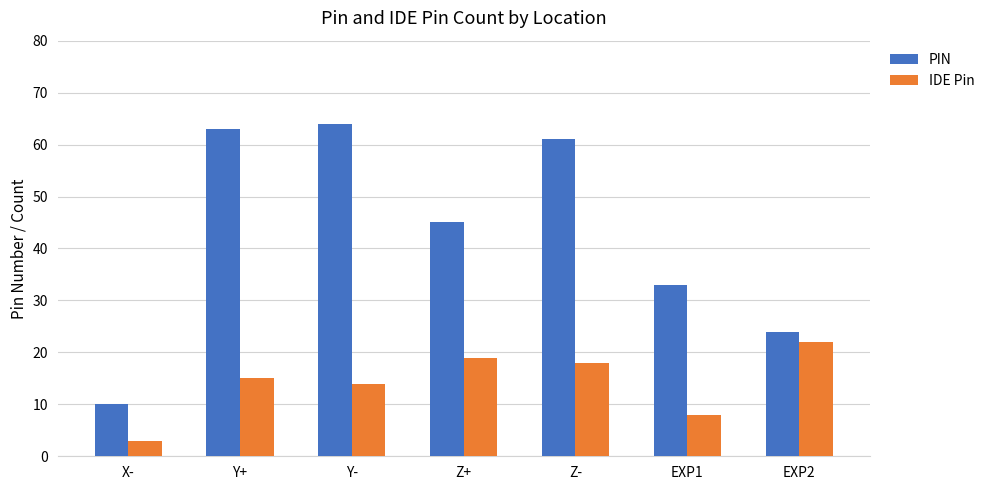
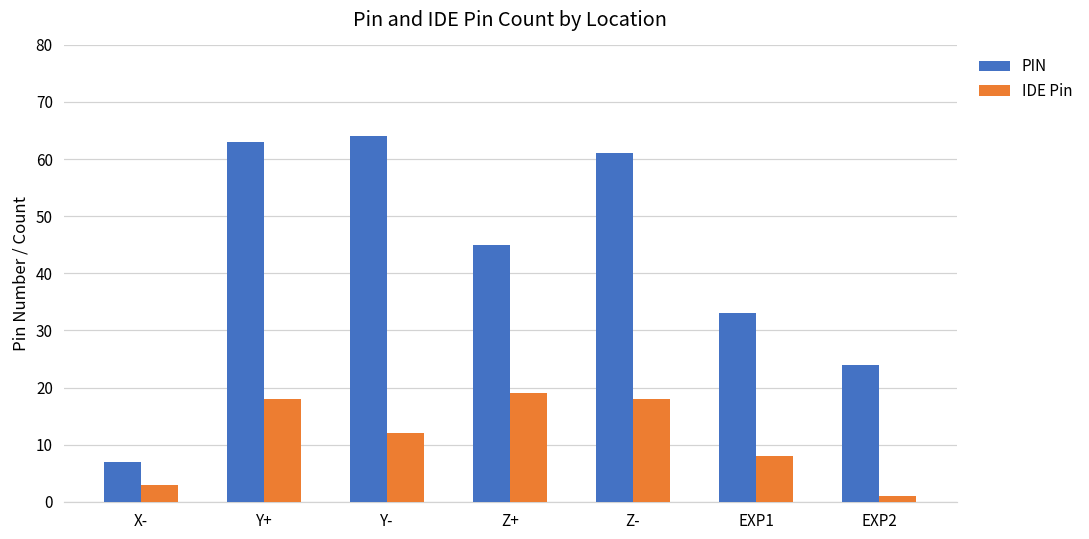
PIN, X-: 10 -> 7
IDE Pin, Y+: 15 -> 18
IDE Pin, Y-: 14 -> 12
IDE Pin, EXP2: 22 -> 1
